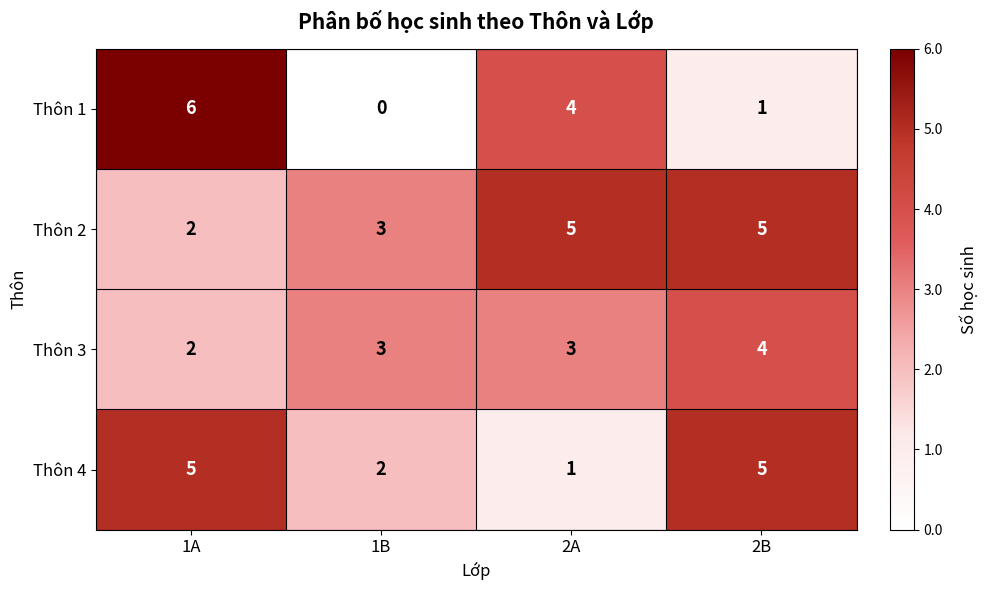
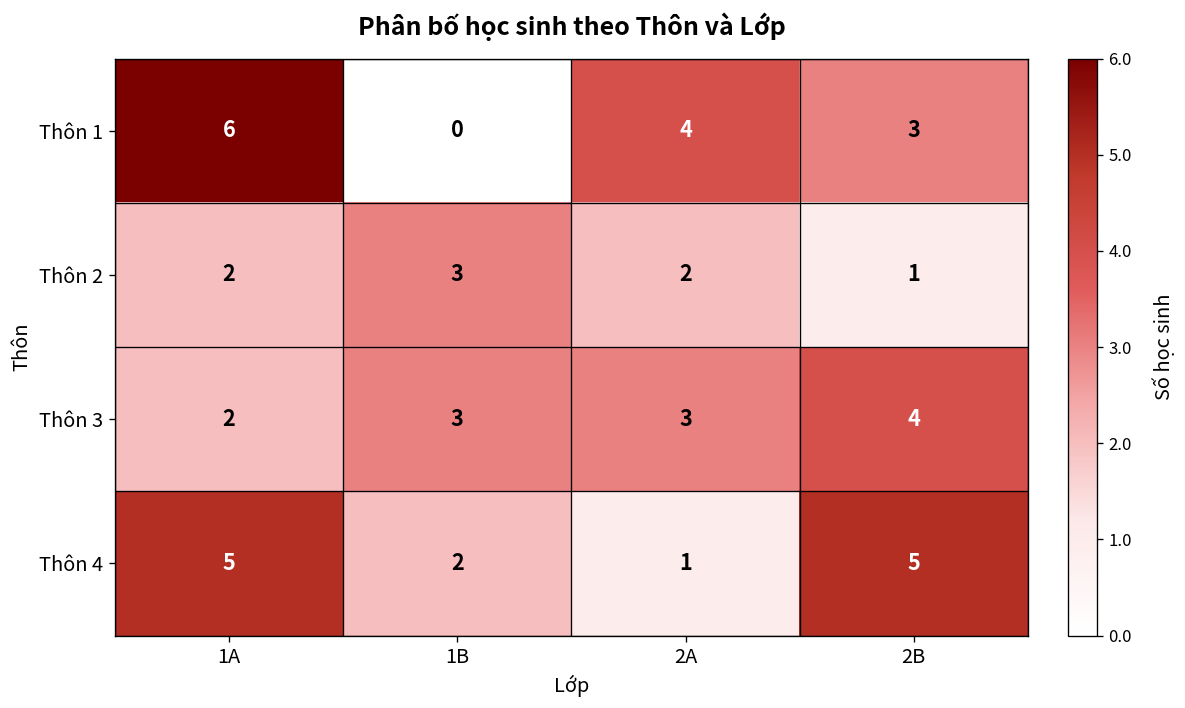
Thôn 1, 2B: 1 -> 3
Thôn 2, 2A: 5 -> 2
Thôn 2, 2B: 5 -> 1
